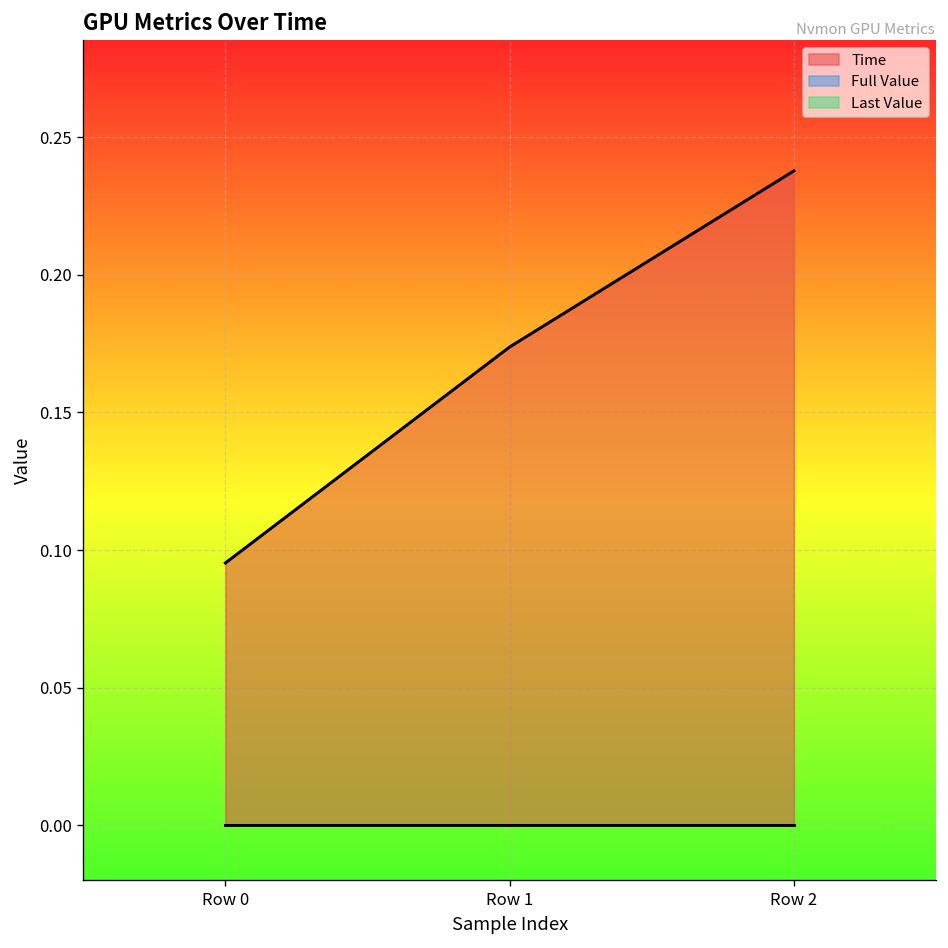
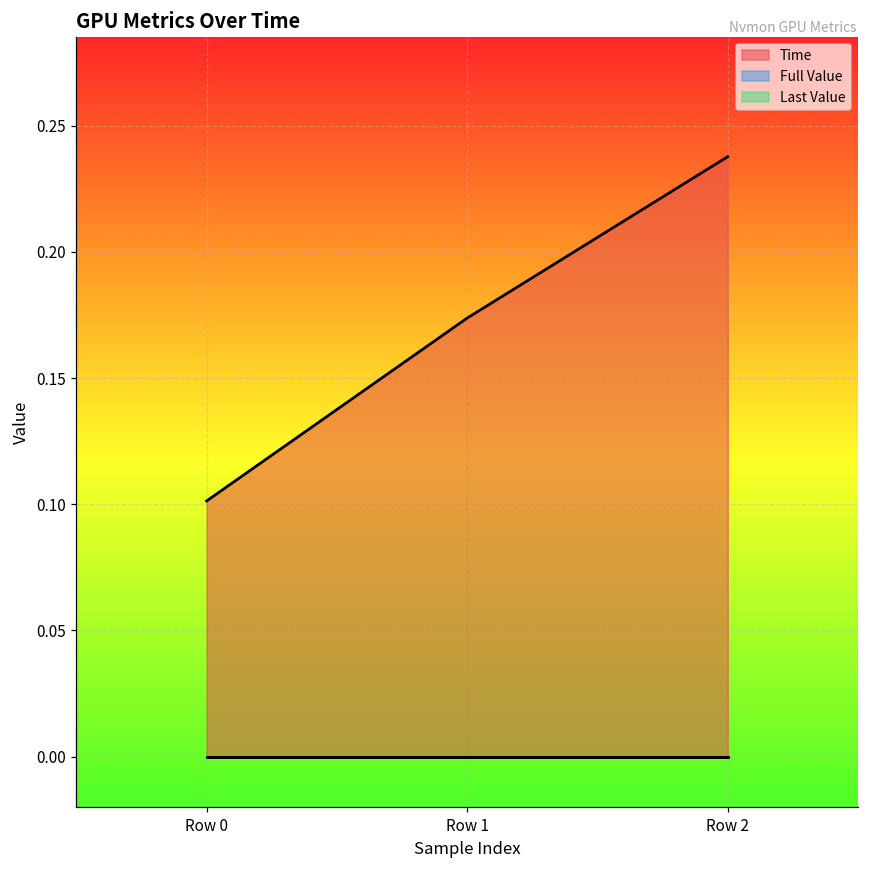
Time, Row 0: 0.095 -> 0.101
